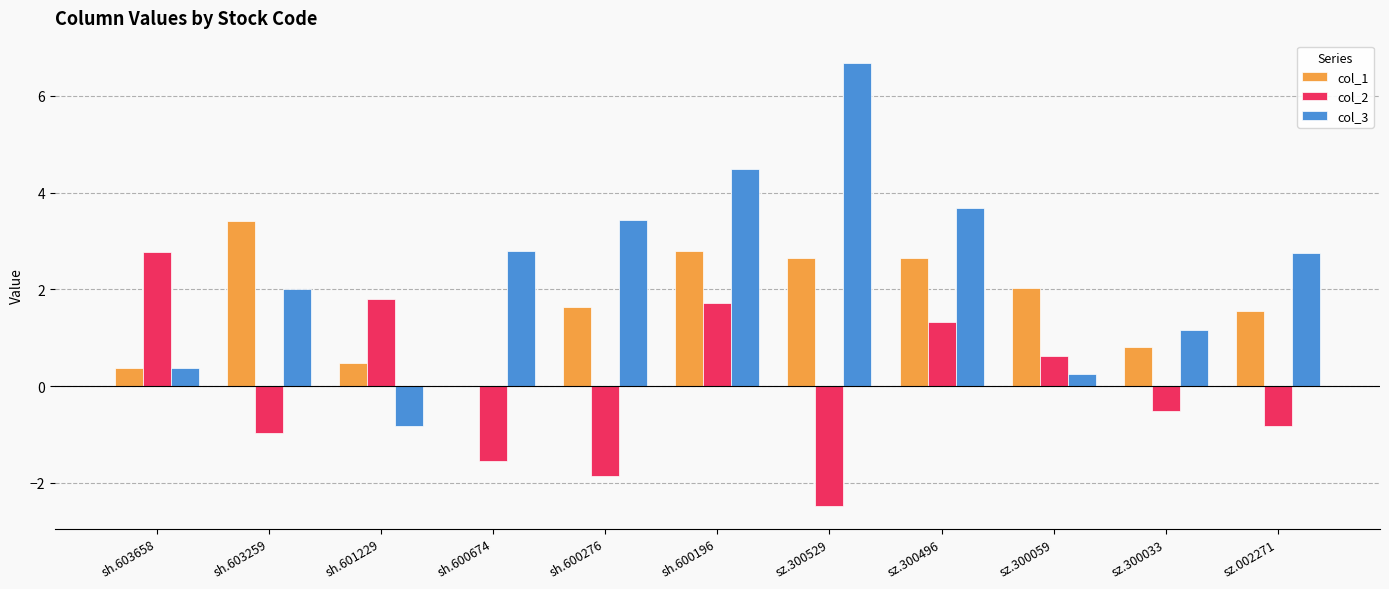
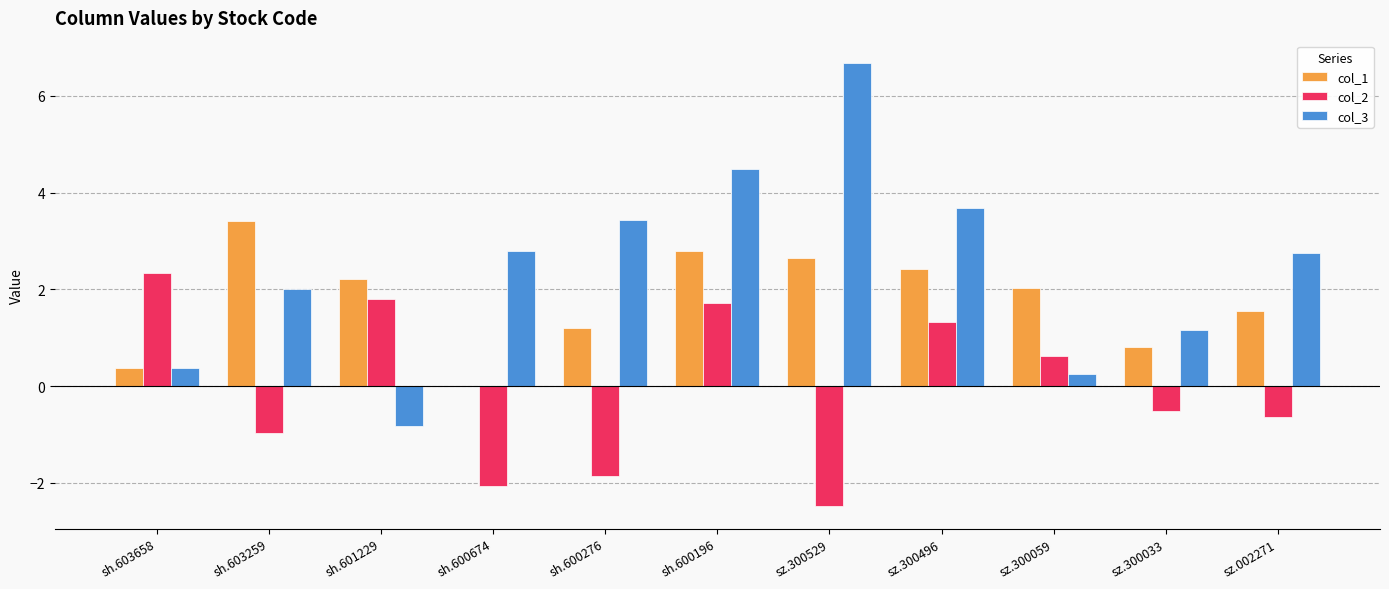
col_2, sh.603658: 2.8 -> 2.3
col_1, sh.601229: 0.5 -> 2.2
col_2, sh.600674: -1.5 -> -2.1
col_1, sh.600276: 1.6 -> 1.2
col_1, sz.300496: 2.6 -> 2.4
col_2, sz.002271: -0.8 -> -0.6
